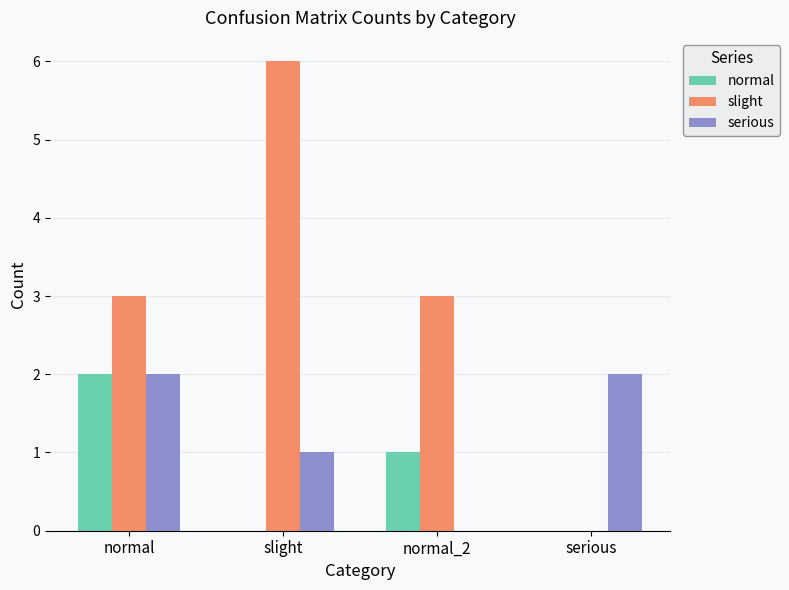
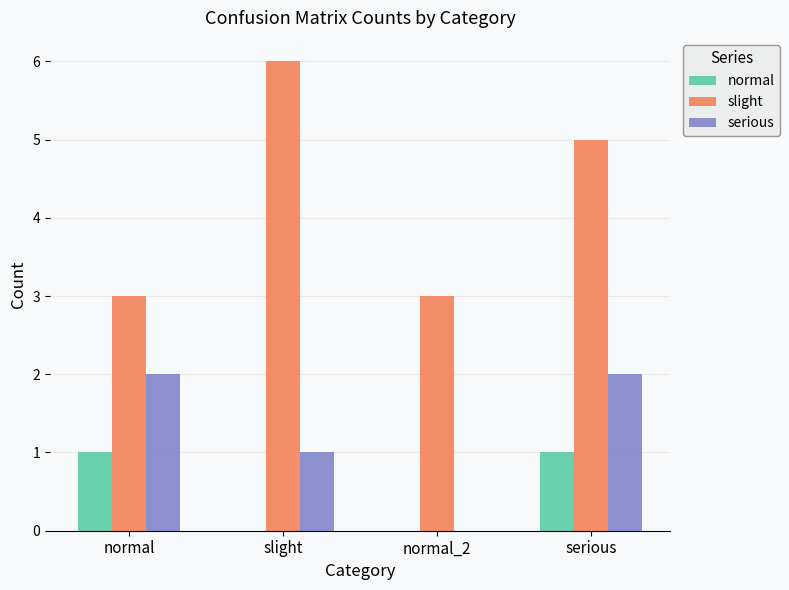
normal, normal: 2 -> 1
normal, normal_2: 1 -> 0
normal, serious: 0 -> 1
slight, serious: 0 -> 5
